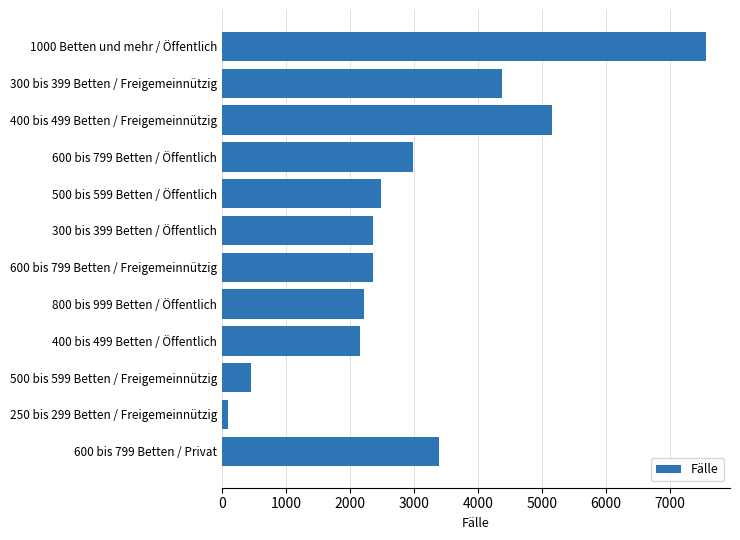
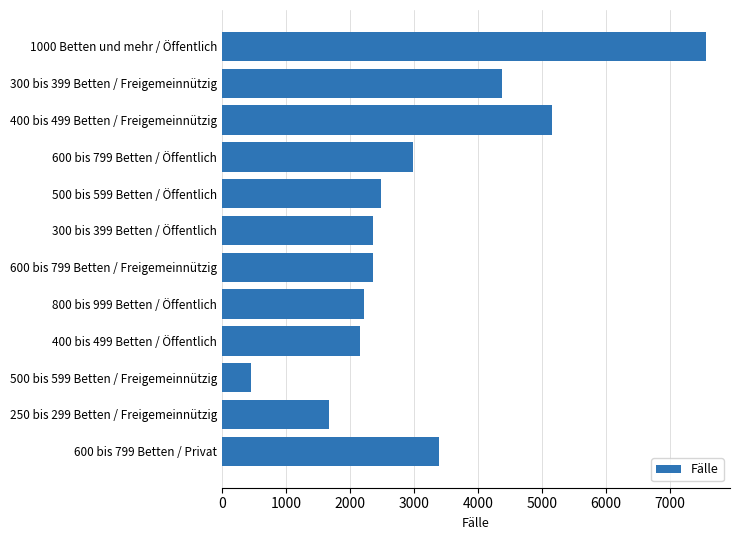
250 bis 299 Betten / Freigemeinnützig: 100 -> 1700
